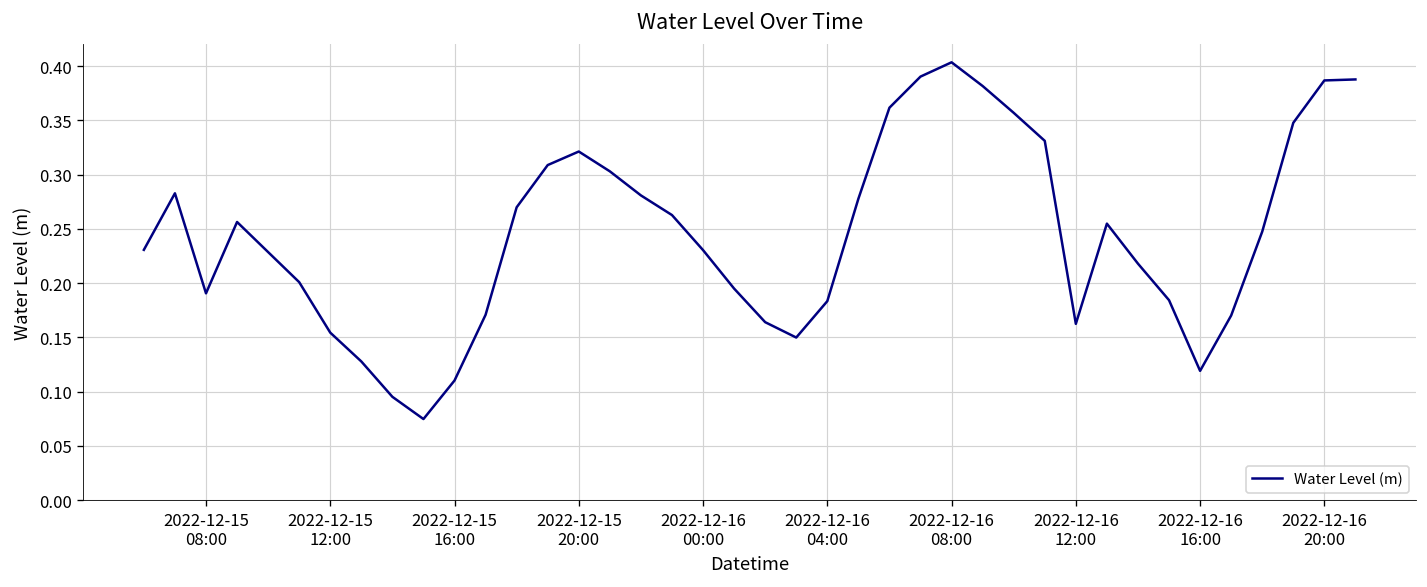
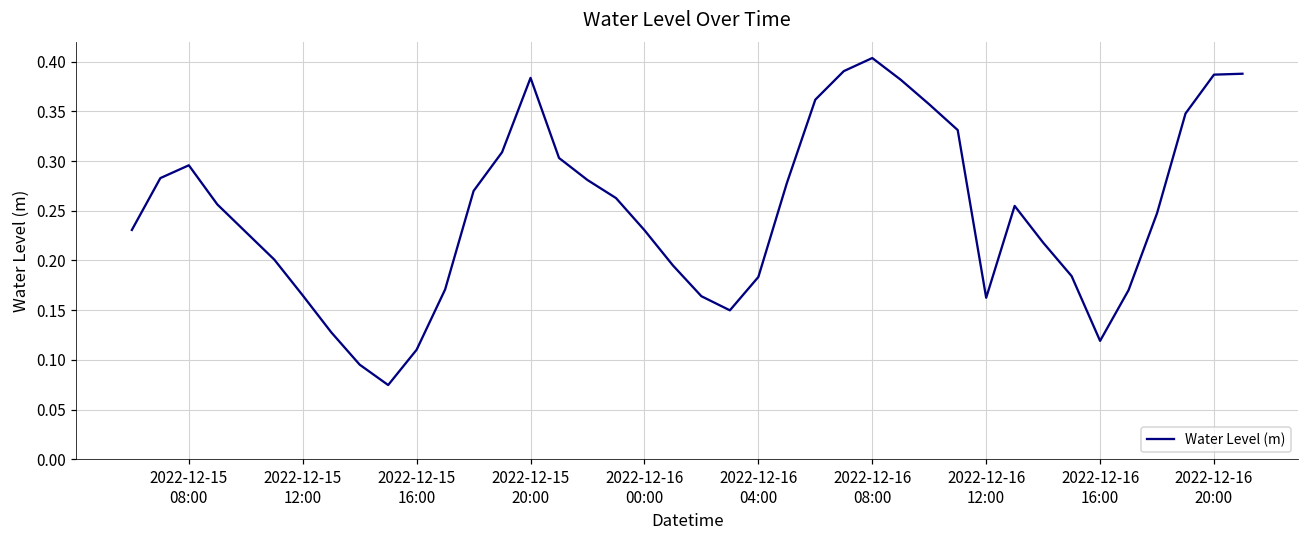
2022-12-15 08:00: 0.19 -> 0.30
2022-12-15 12:00: 0.15 -> 0.16
2022-12-15 20:00: 0.32 -> 0.38
